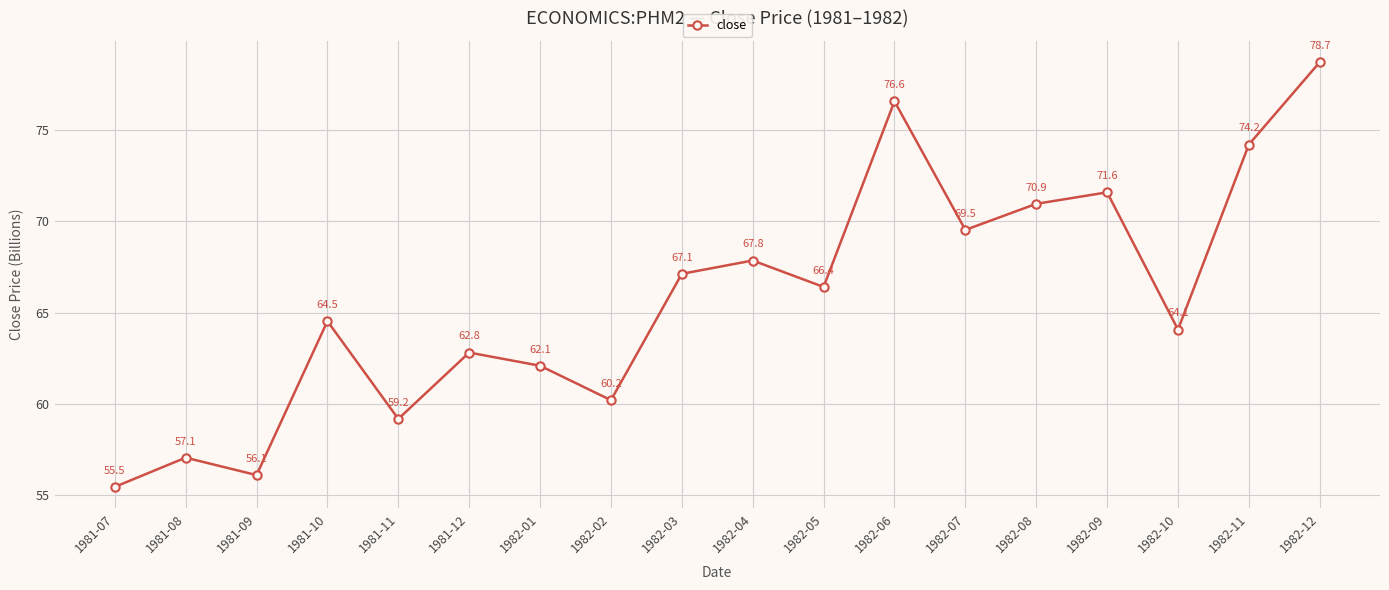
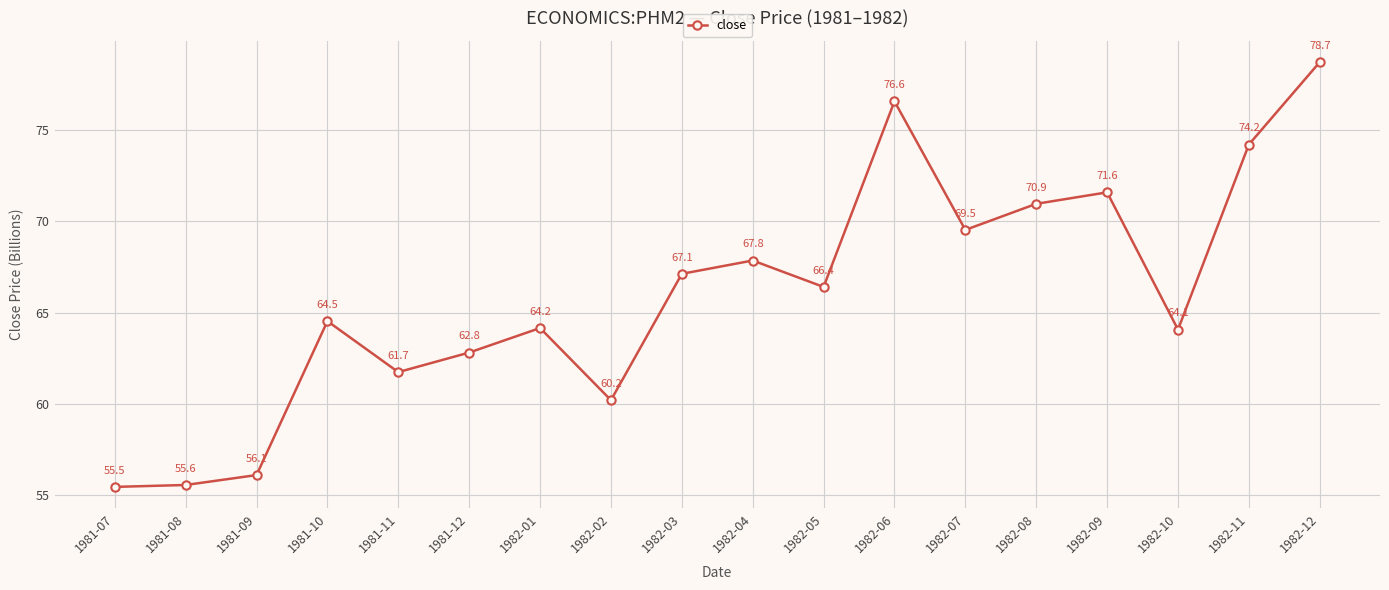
1981-08: 57.1 -> 55.6
1981-11: 59.2 -> 61.7
1982-01: 62.1 -> 64.2
